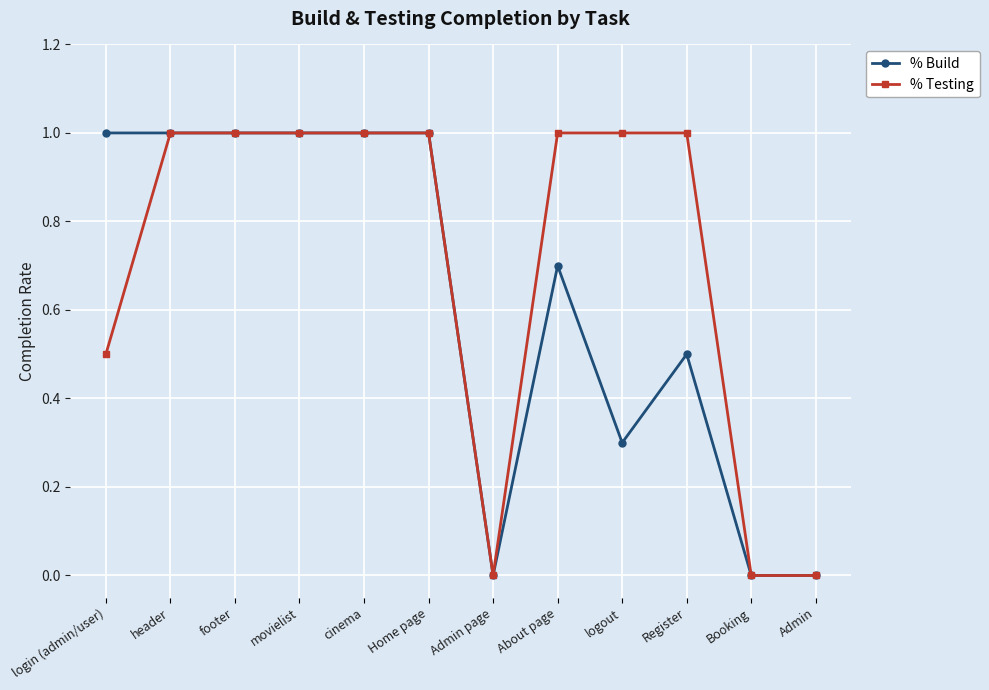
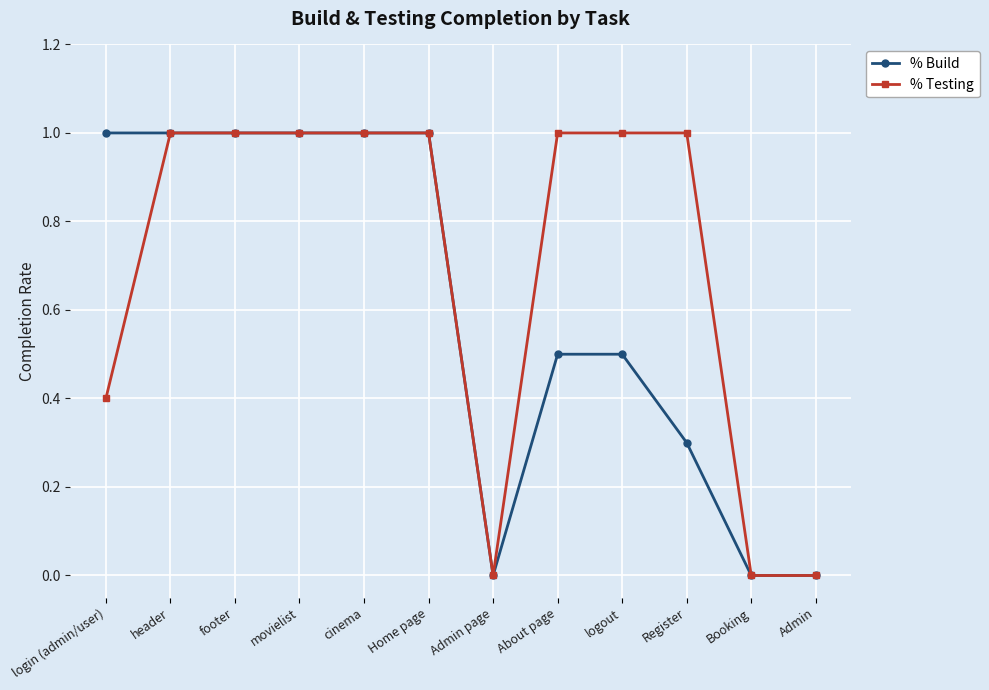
% Testing, login (admin/user): 0.5 -> 0.4
% Build, About page: 0.7 -> 0.5
% Build, logout: 0.3 -> 0.5
% Build, Register: 0.5 -> 0.3
